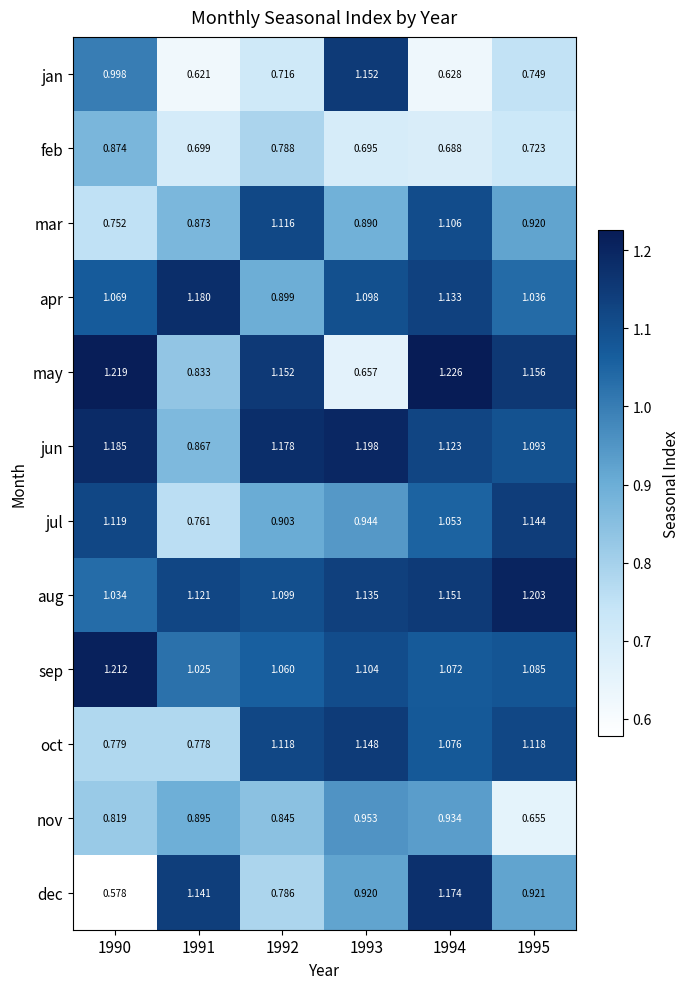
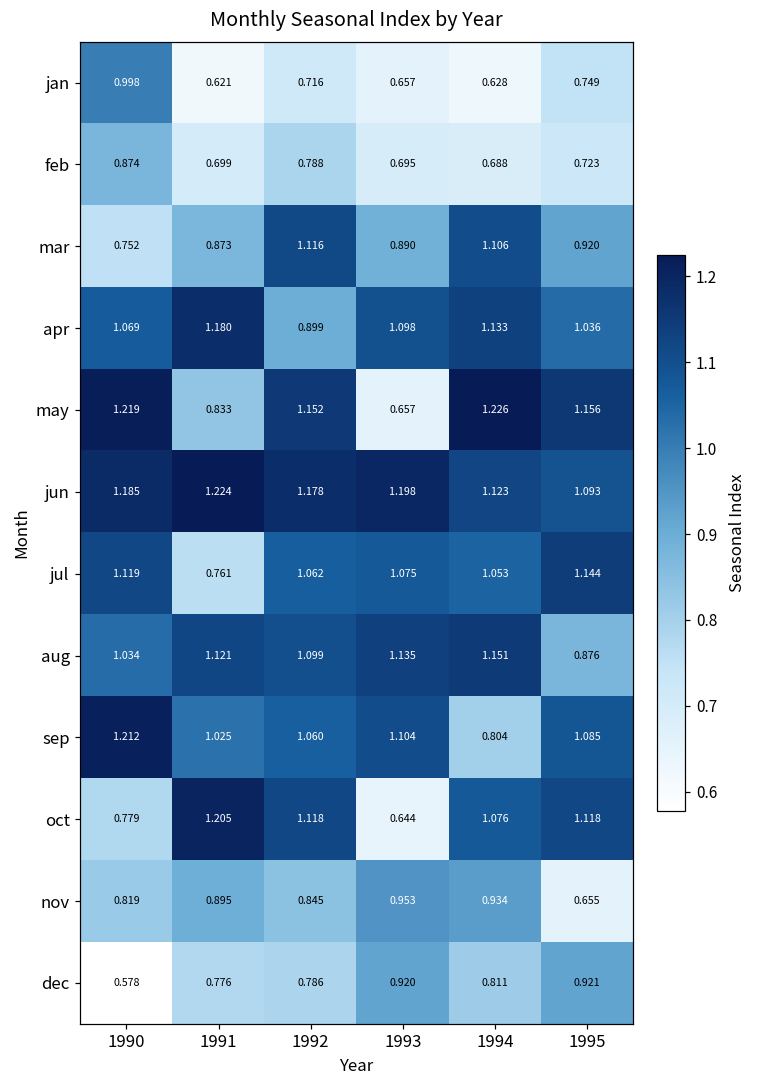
jan, 1993: 1.152 -> 0.657
jun, 1991: 0.867 -> 1.224
jul, 1992: 0.903 -> 1.062
jul, 1993: 0.944 -> 1.075
aug, 1995: 1.203 -> 0.876
sep, 1994: 1.072 -> 0.804
oct, 1991: 0.778 -> 1.205
oct, 1993: 1.148 -> 0.644
dec, 1991: 1.141 -> 0.776
dec, 1994: 1.174 -> 0.811
